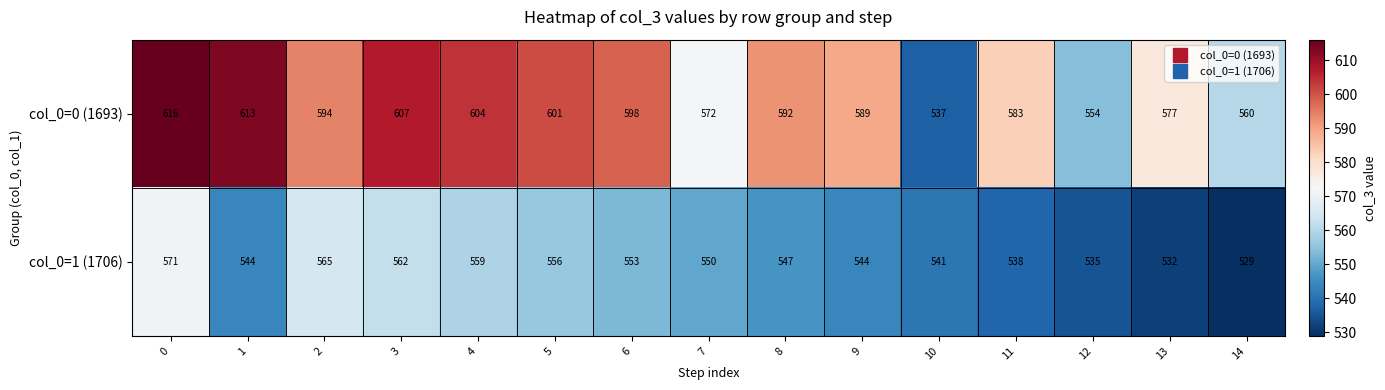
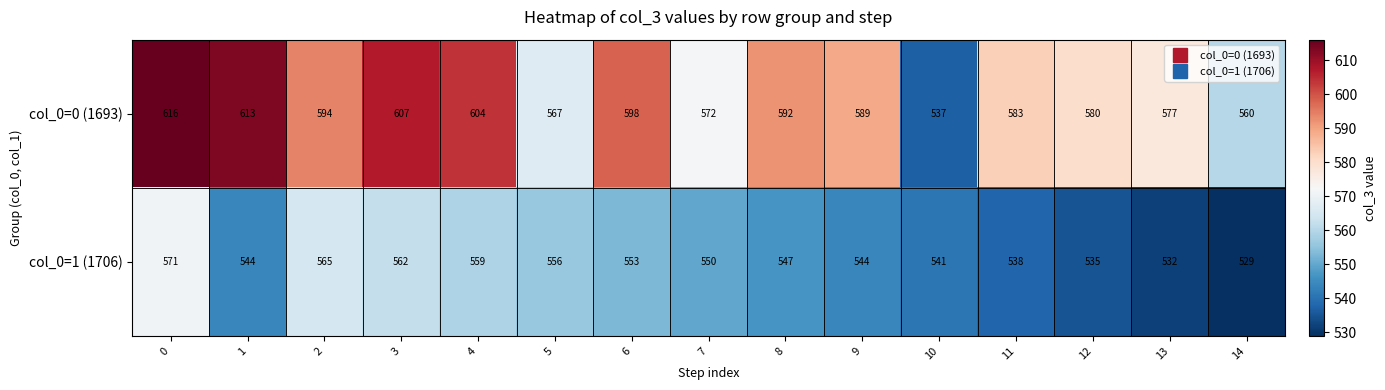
col_0=0 (1693), 5: 601 -> 567
col_0=0 (1693), 12: 554 -> 580
